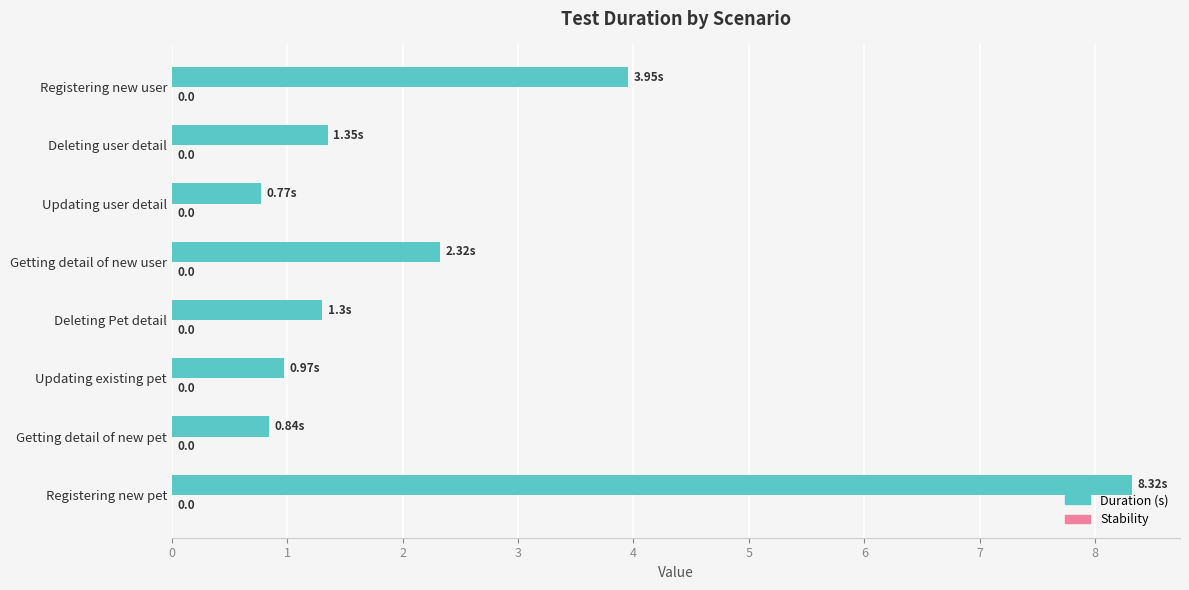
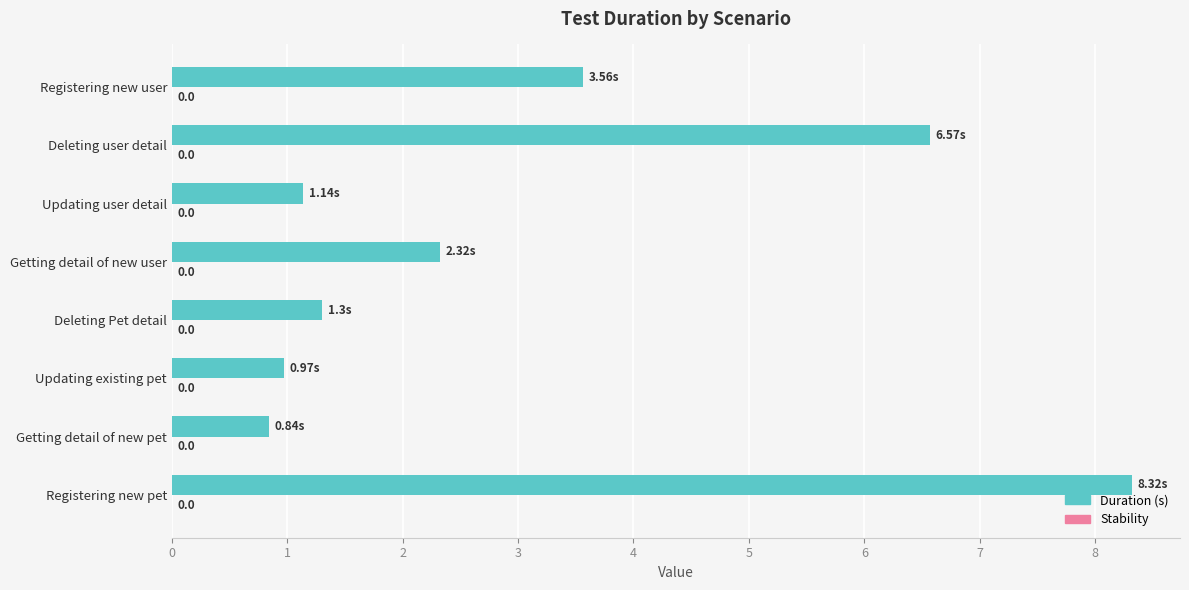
Duration (s), Registering new user: 3.95s -> 3.56s
Duration (s), Deleting user detail: 1.35s -> 6.57s
Duration (s), Updating user detail: 0.77s -> 1.14s
